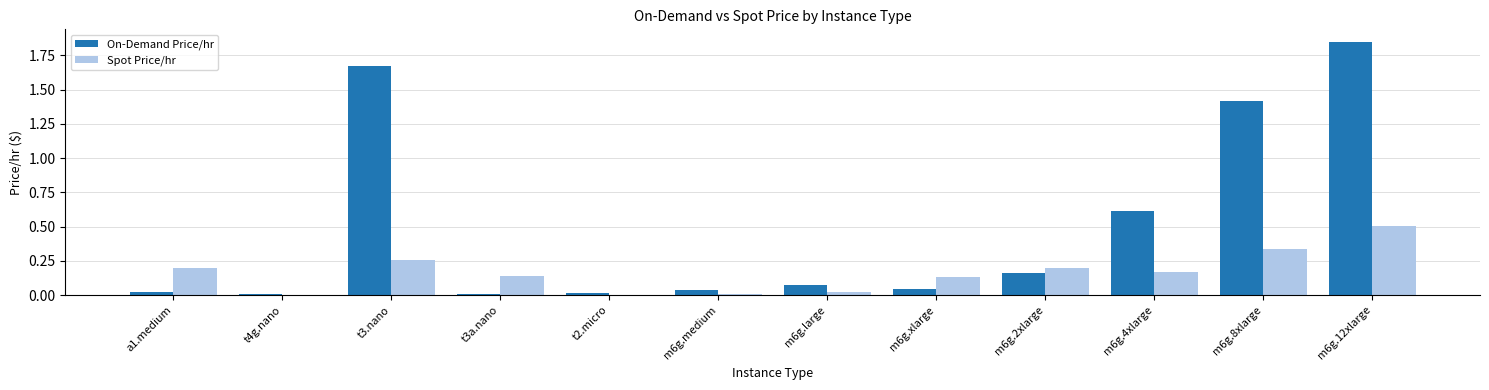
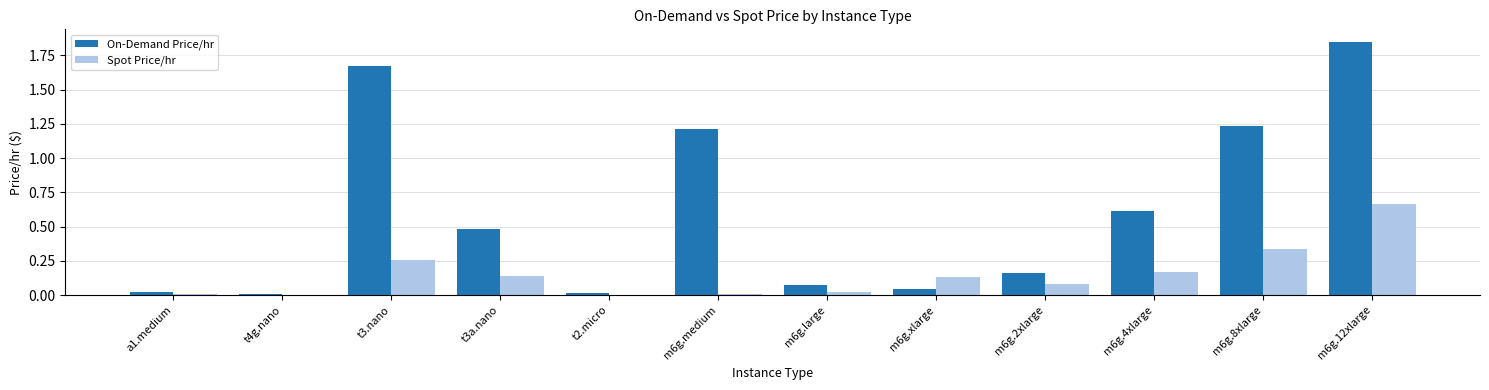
Spot Price/hr, a1.medium: 0.20 -> 0.00
On-Demand Price/hr, t3a.nano: 0.00 -> 0.49
On-Demand Price/hr, m6g.medium: 0.04 -> 1.21
Spot Price/hr, m6g.2xlarge: 0.20 -> 0.08
On-Demand Price/hr, m6g.8xlarge: 1.42 -> 1.23
Spot Price/hr, m6g.12xlarge: 0.50 -> 0.66
